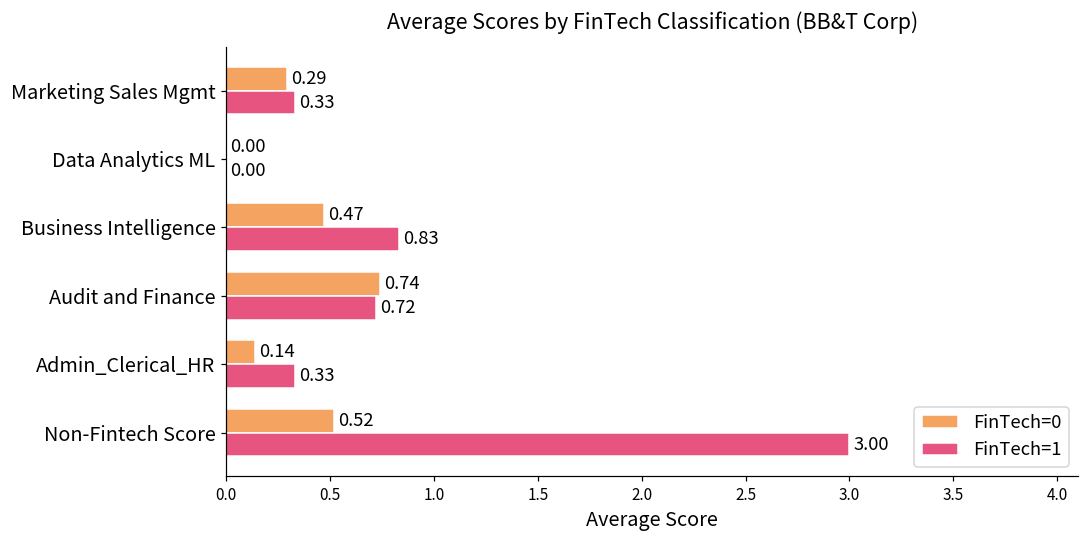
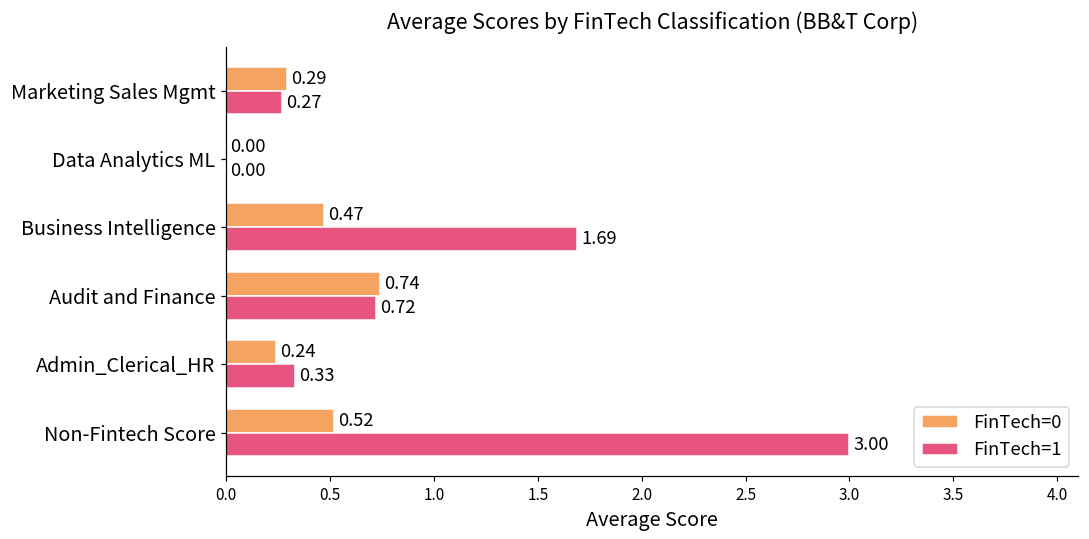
FinTech=1, Marketing Sales Mgmt: 0.33 -> 0.27
FinTech=1, Business Intelligence: 0.83 -> 1.69
FinTech=0, Admin_Clerical_HR: 0.14 -> 0.24
